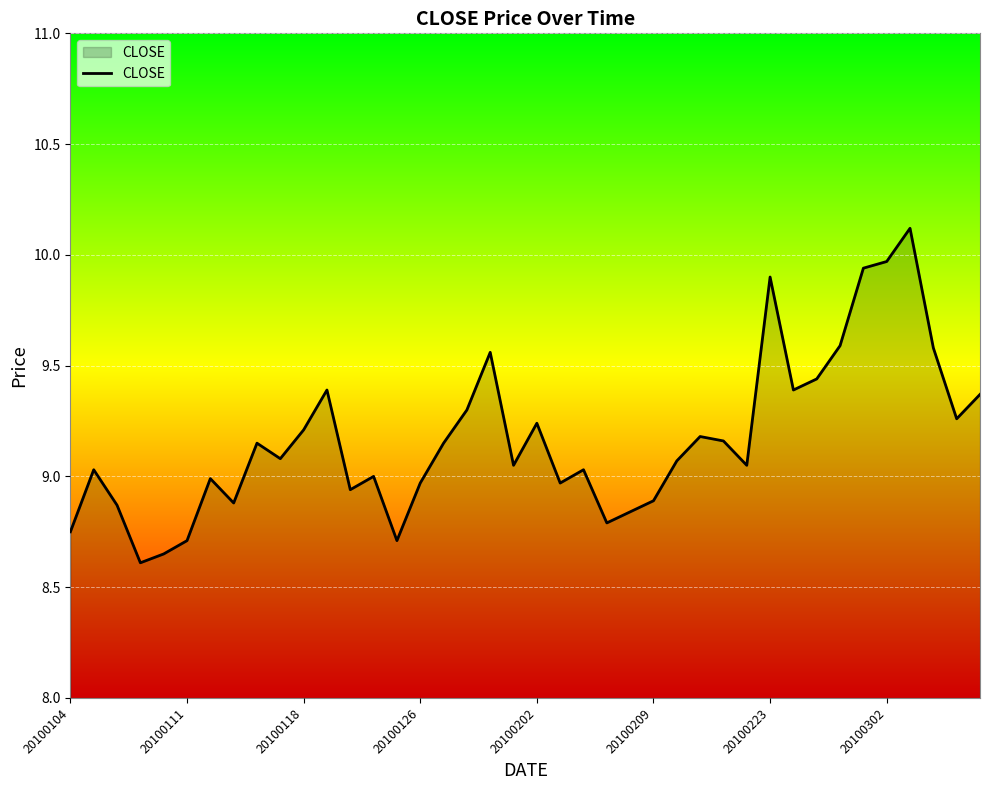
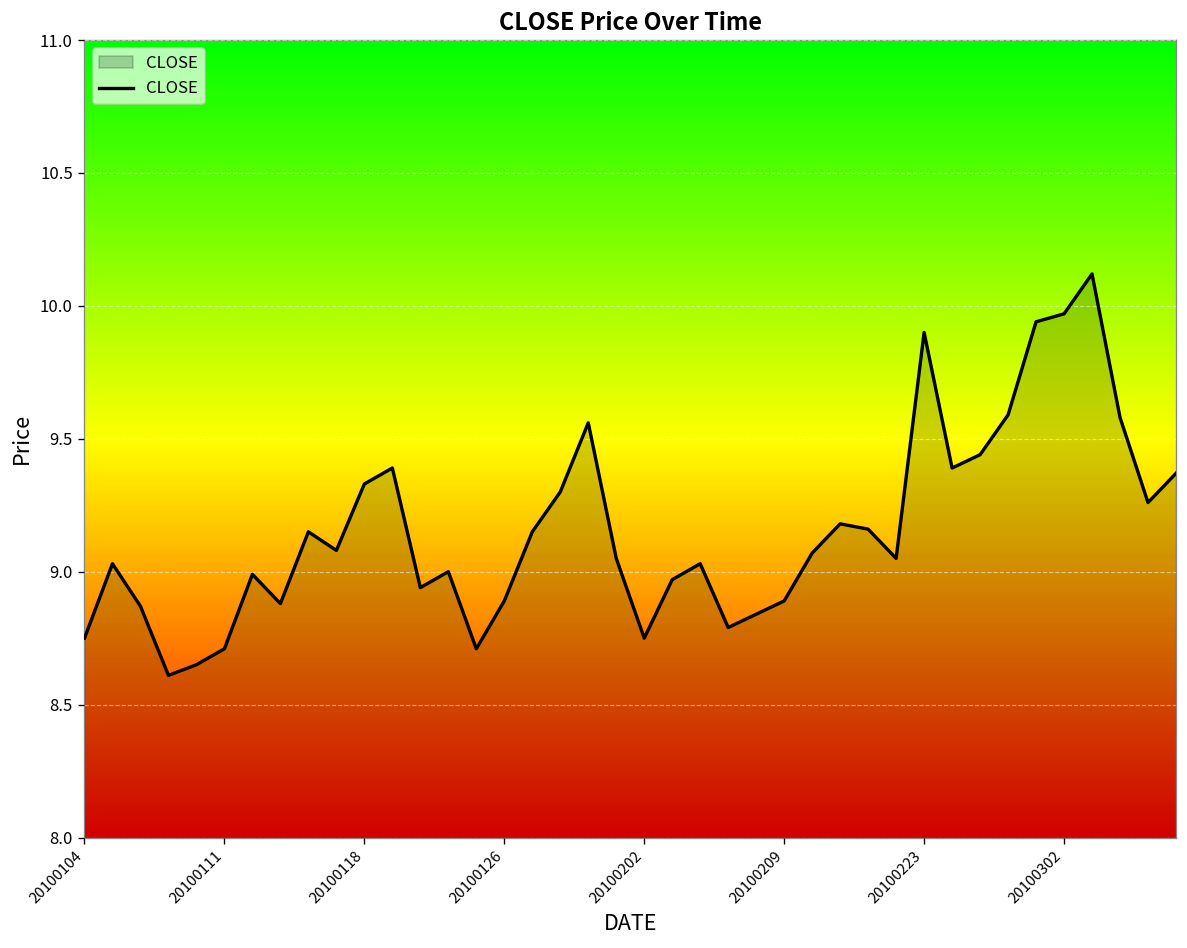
20100118: 9.21 -> 9.33
20100126: 8.97 -> 8.89
20100202: 9.24 -> 8.75
